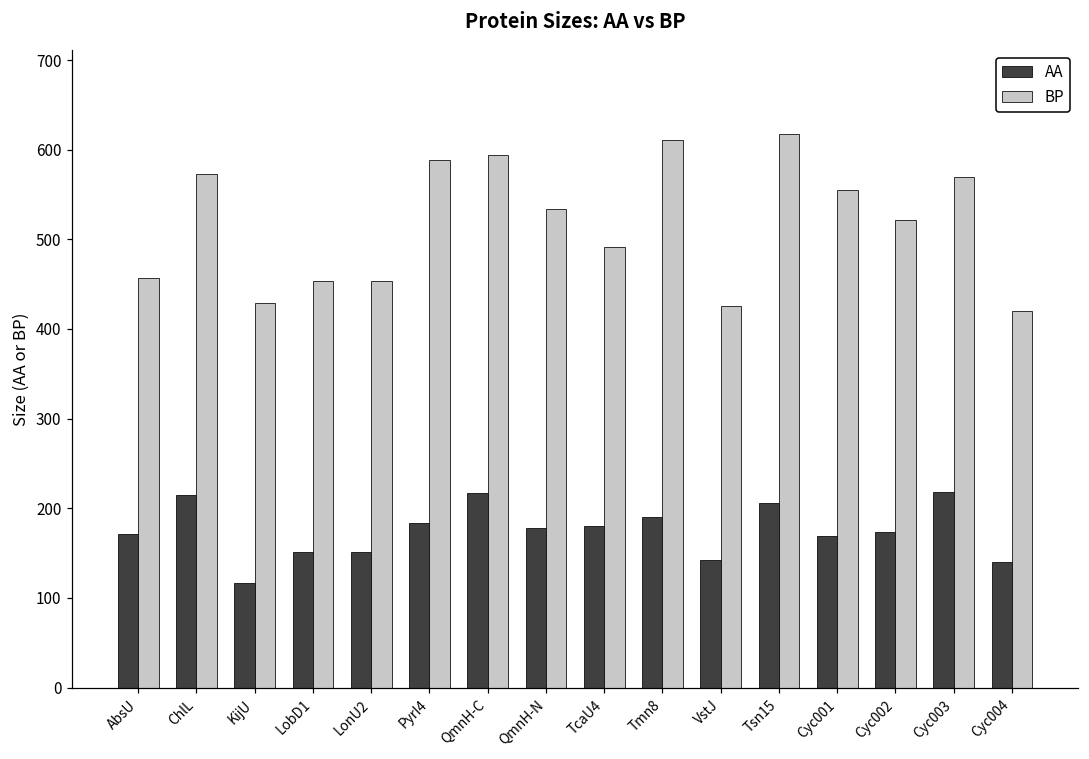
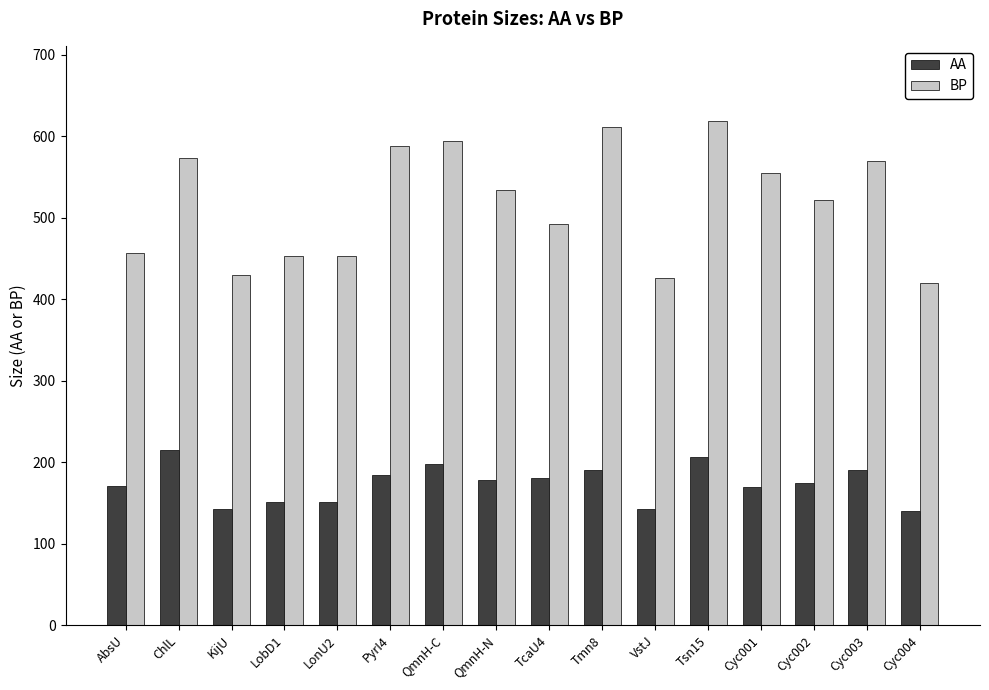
AA, KijU: 120 -> 140
AA, QmnH-C: 220 -> 200
AA, Cyc003: 220 -> 190
